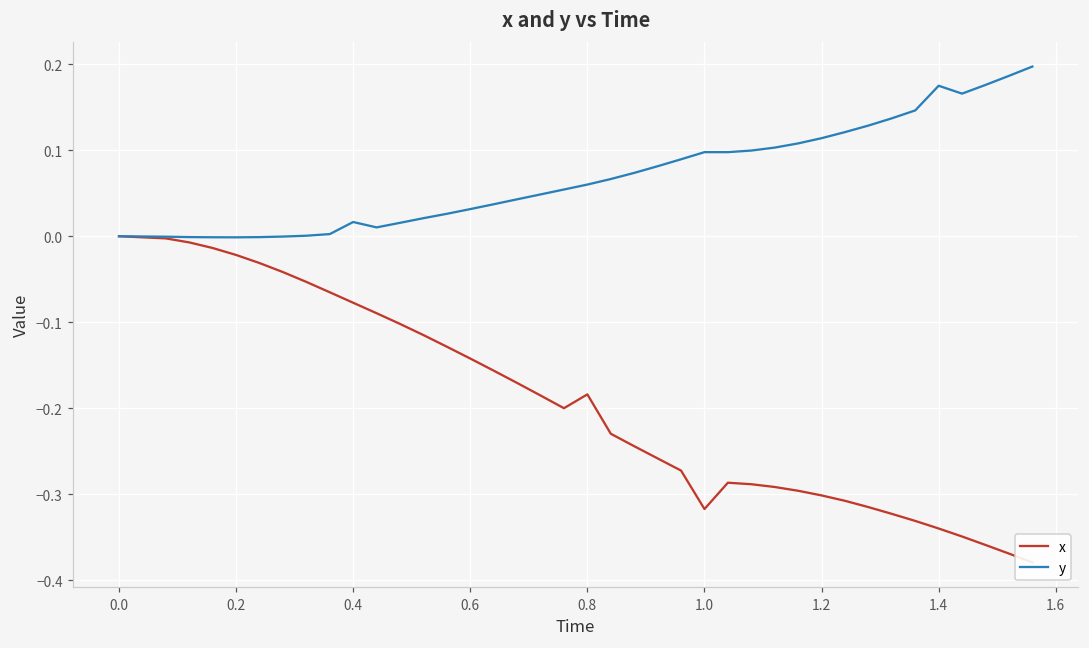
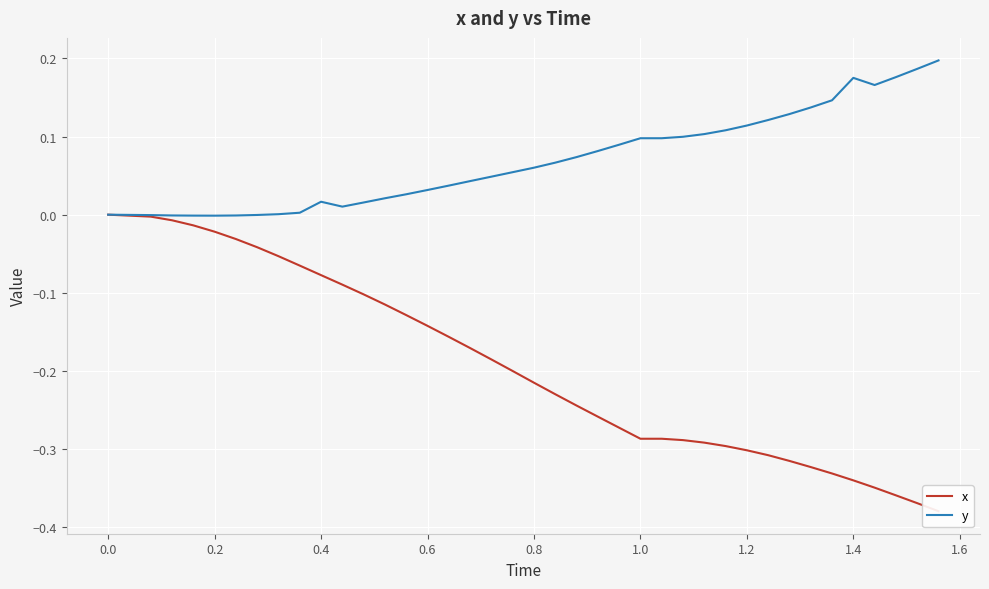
x, 0.8: -0.18 -> -0.21
x, 1.0: -0.32 -> -0.29
